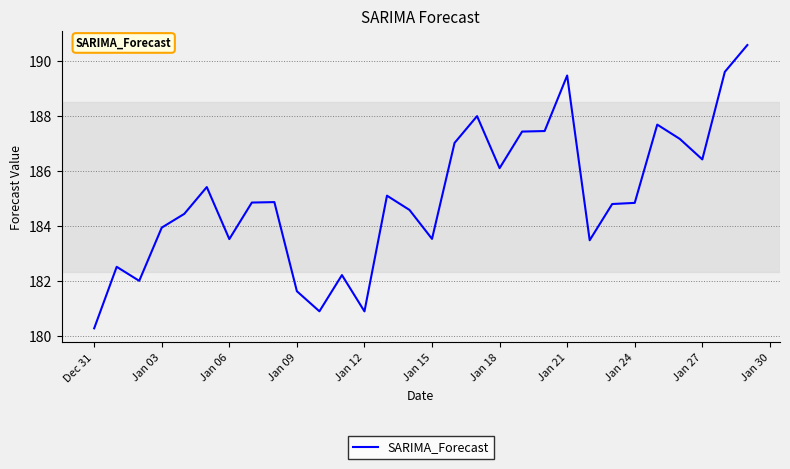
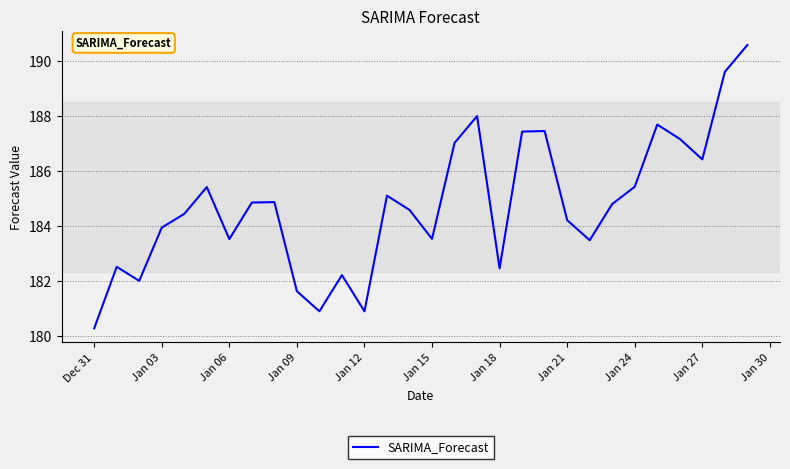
Jan 18: 186.1 -> 182.5
Jan 21: 189.5 -> 184.2
Jan 24: 184.9 -> 185.4
